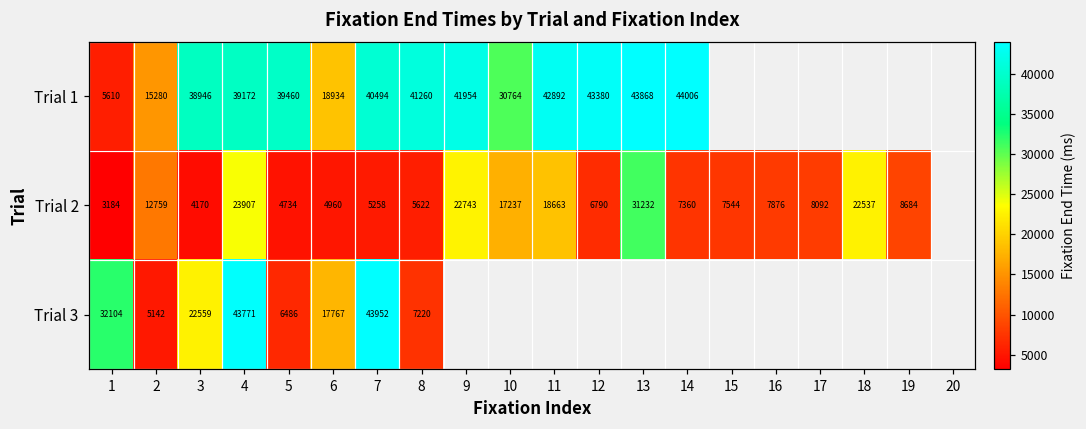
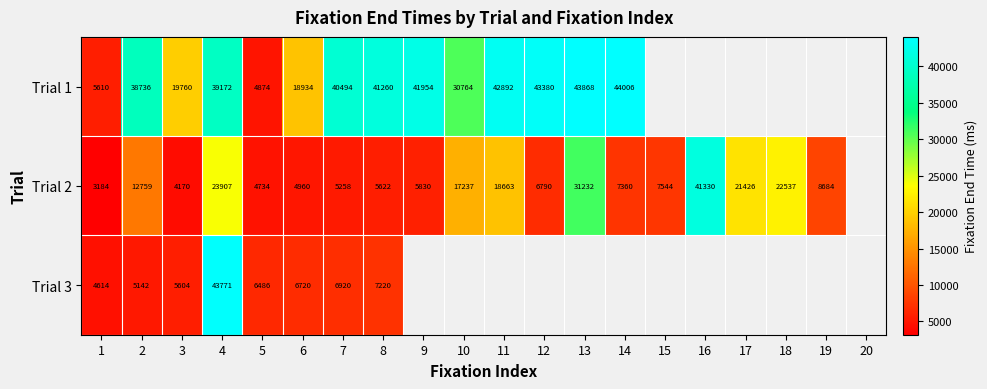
Trial 1, 2: 15280 -> 38736
Trial 1, 3: 38946 -> 19760
Trial 1, 5: 39460 -> 4874
Trial 2, 9: 22743 -> 5830
Trial 2, 16: 7876 -> 41330
Trial 2, 17: 8092 -> 21426
Trial 3, 1: 32104 -> 4614
Trial 3, 3: 22559 -> 5604
Trial 3, 6: 17767 -> 6720
Trial 3, 7: 43952 -> 6920
